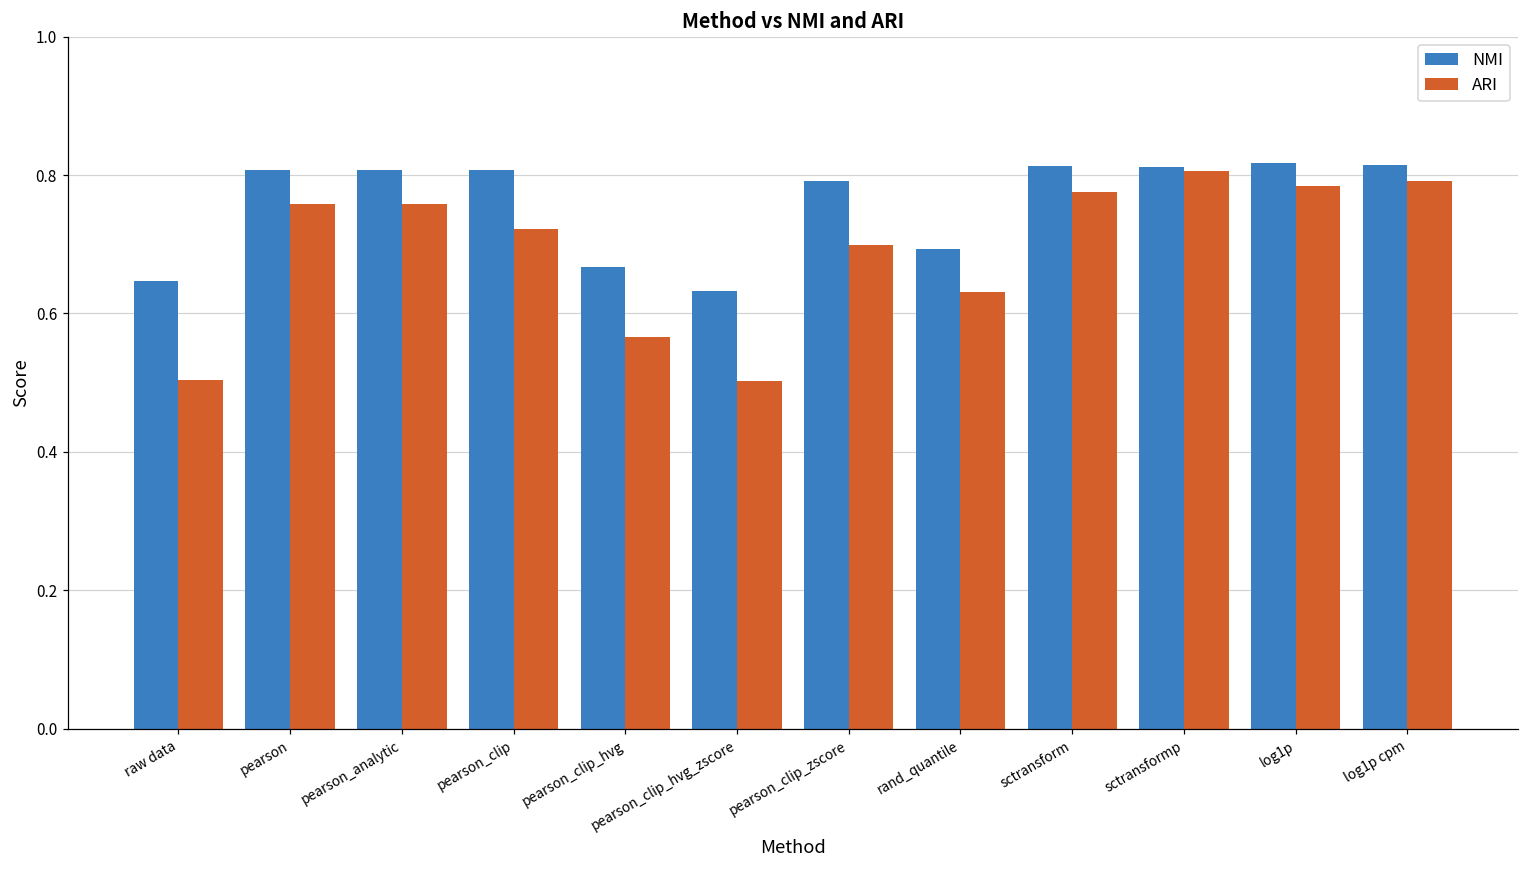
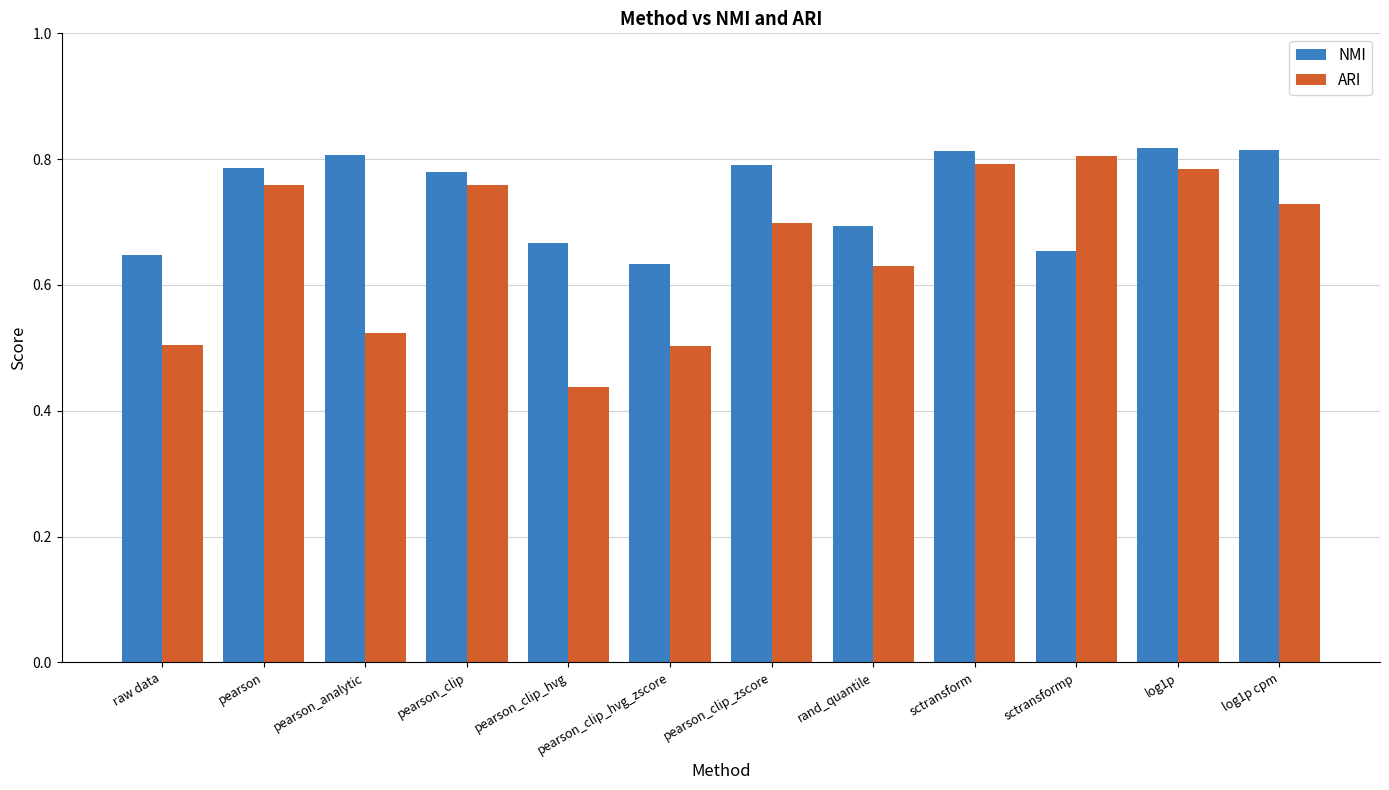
NMI, pearson: 0.81 -> 0.79
ARI, pearson_analytic: 0.76 -> 0.52
NMI, pearson_clip: 0.81 -> 0.78
ARI, pearson_clip: 0.72 -> 0.76
ARI, pearson_clip_hvg: 0.57 -> 0.44
ARI, sctransform: 0.77 -> 0.79
NMI, sctransformp: 0.81 -> 0.65
ARI, log1p cpm: 0.79 -> 0.73
